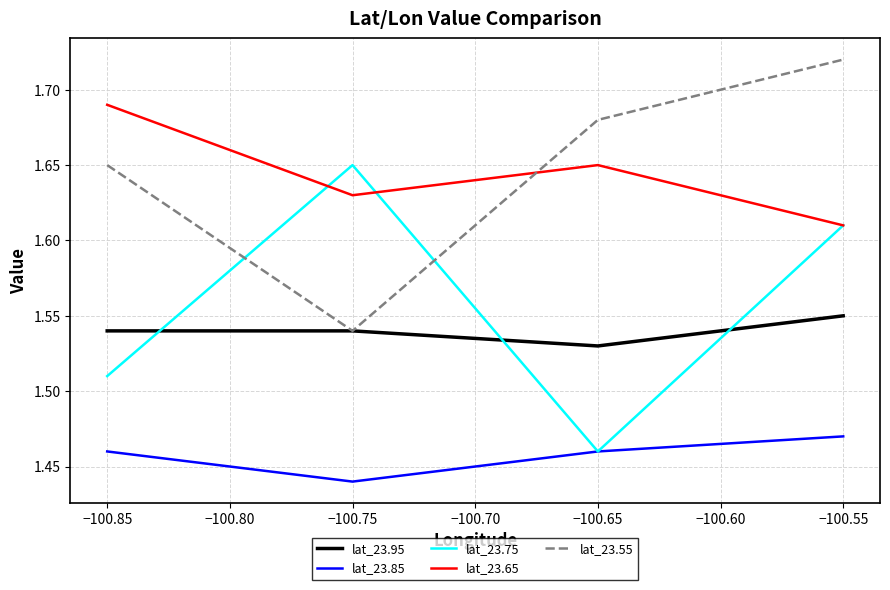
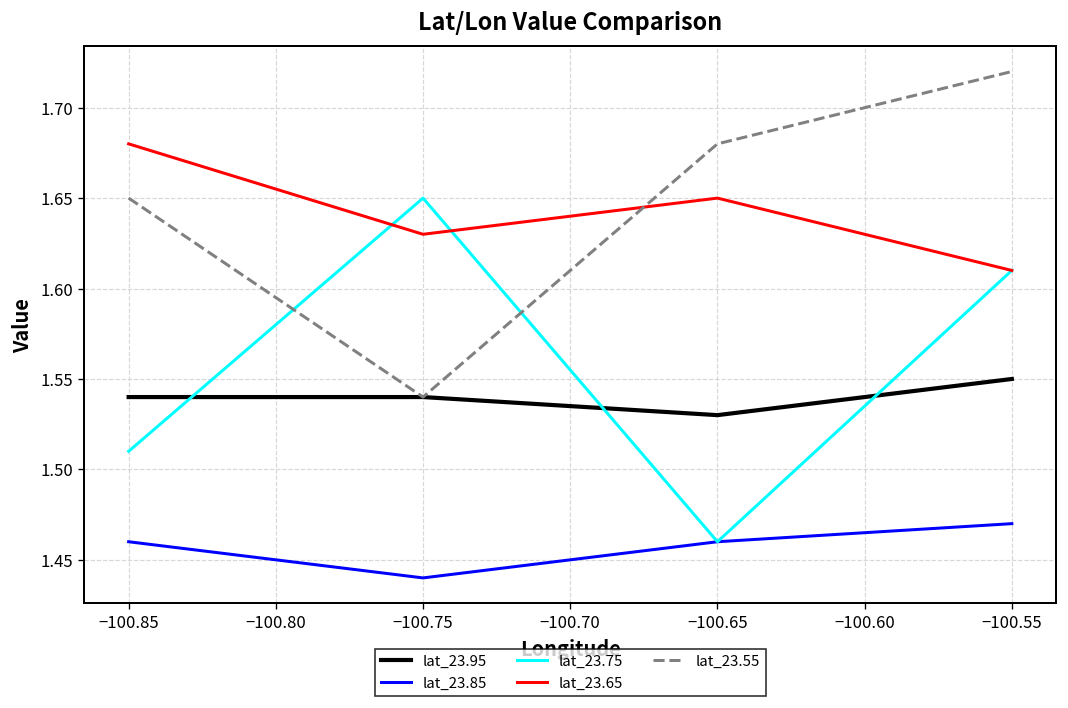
lat_23.65, −100.85: 1.69 -> 1.68
